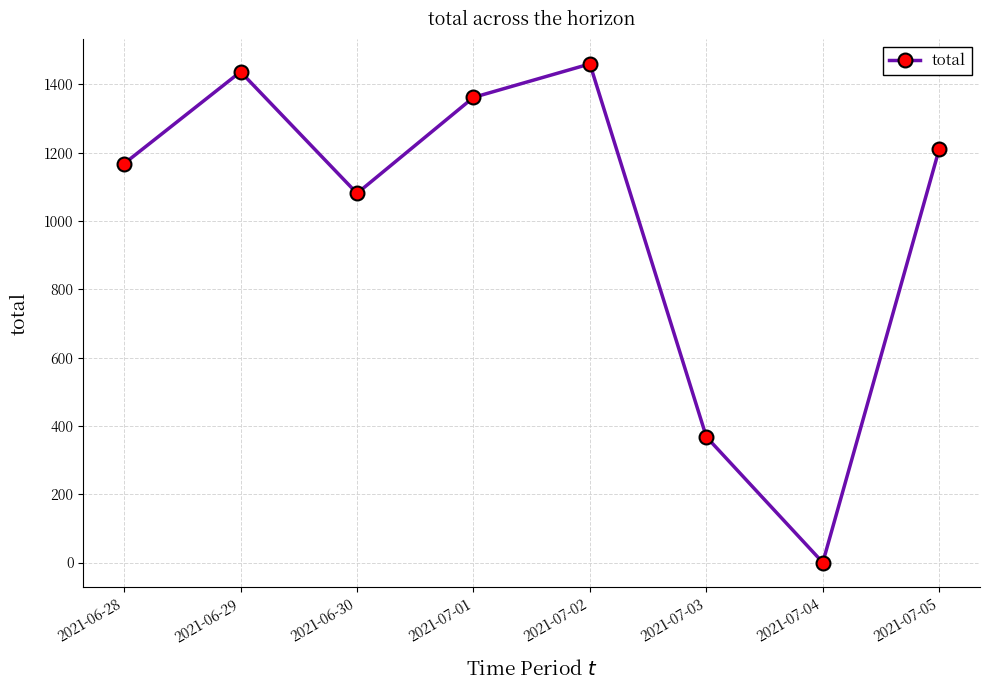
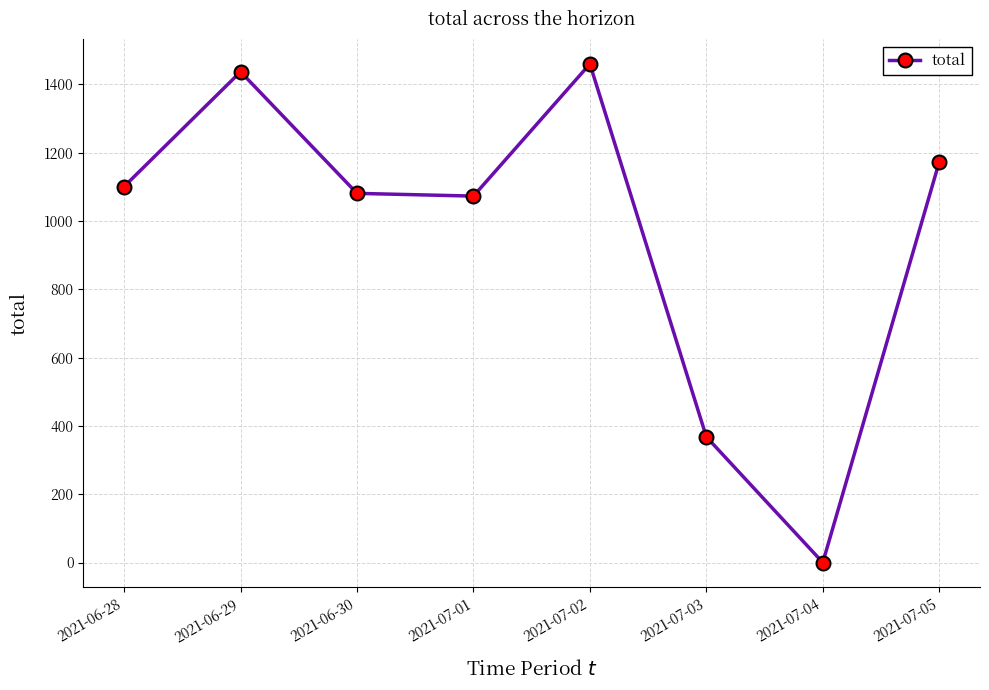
2021-06-28: 1170 -> 1100
2021-07-01: 1360 -> 1070
2021-07-05: 1210 -> 1170
